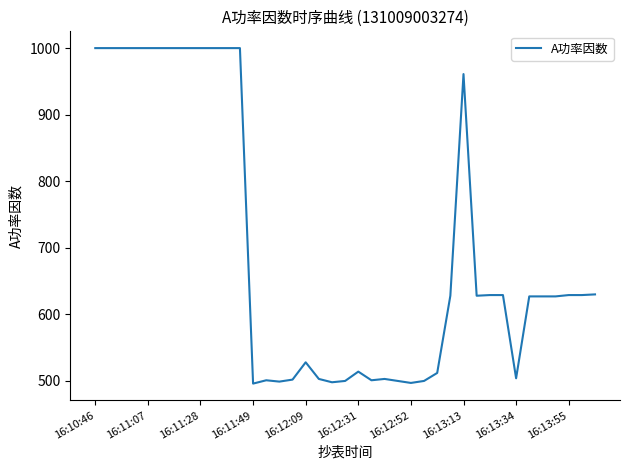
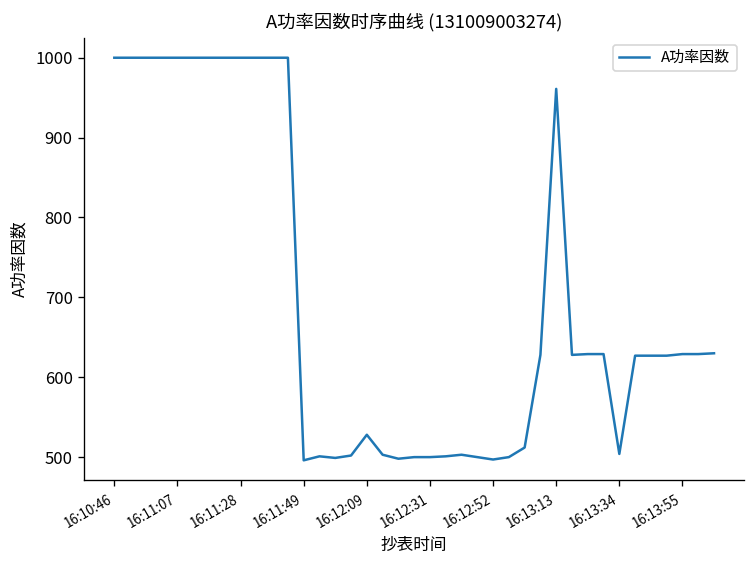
16:12:31: 510 -> 500
